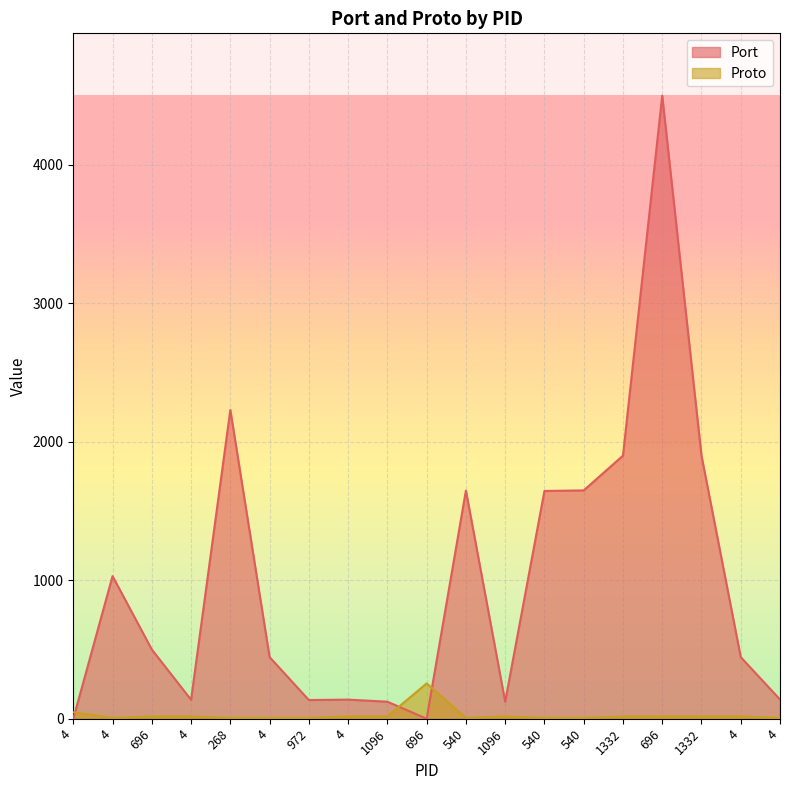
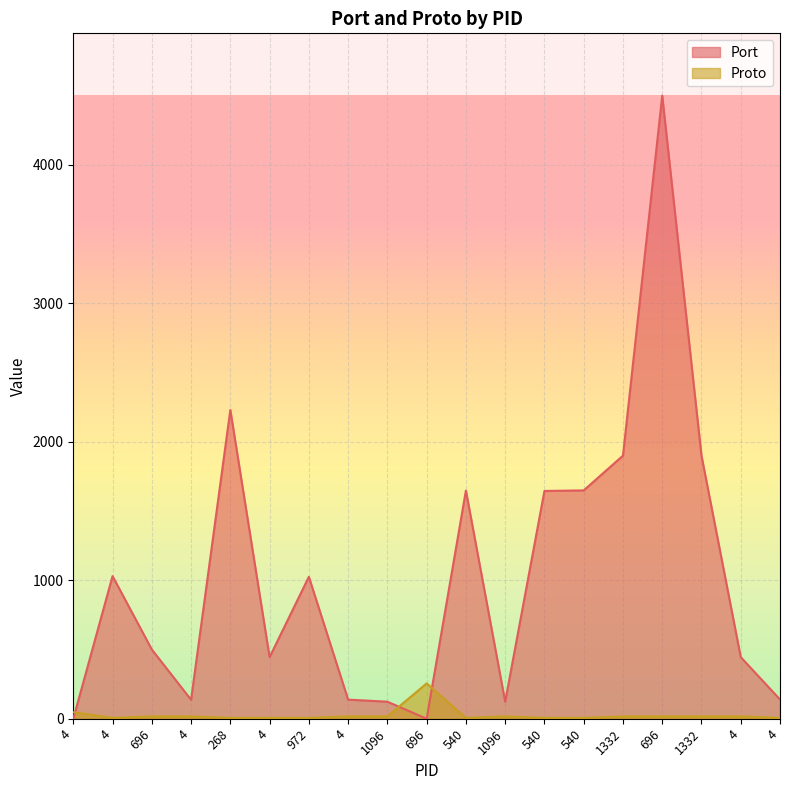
Port, 972: 140 -> 1030
